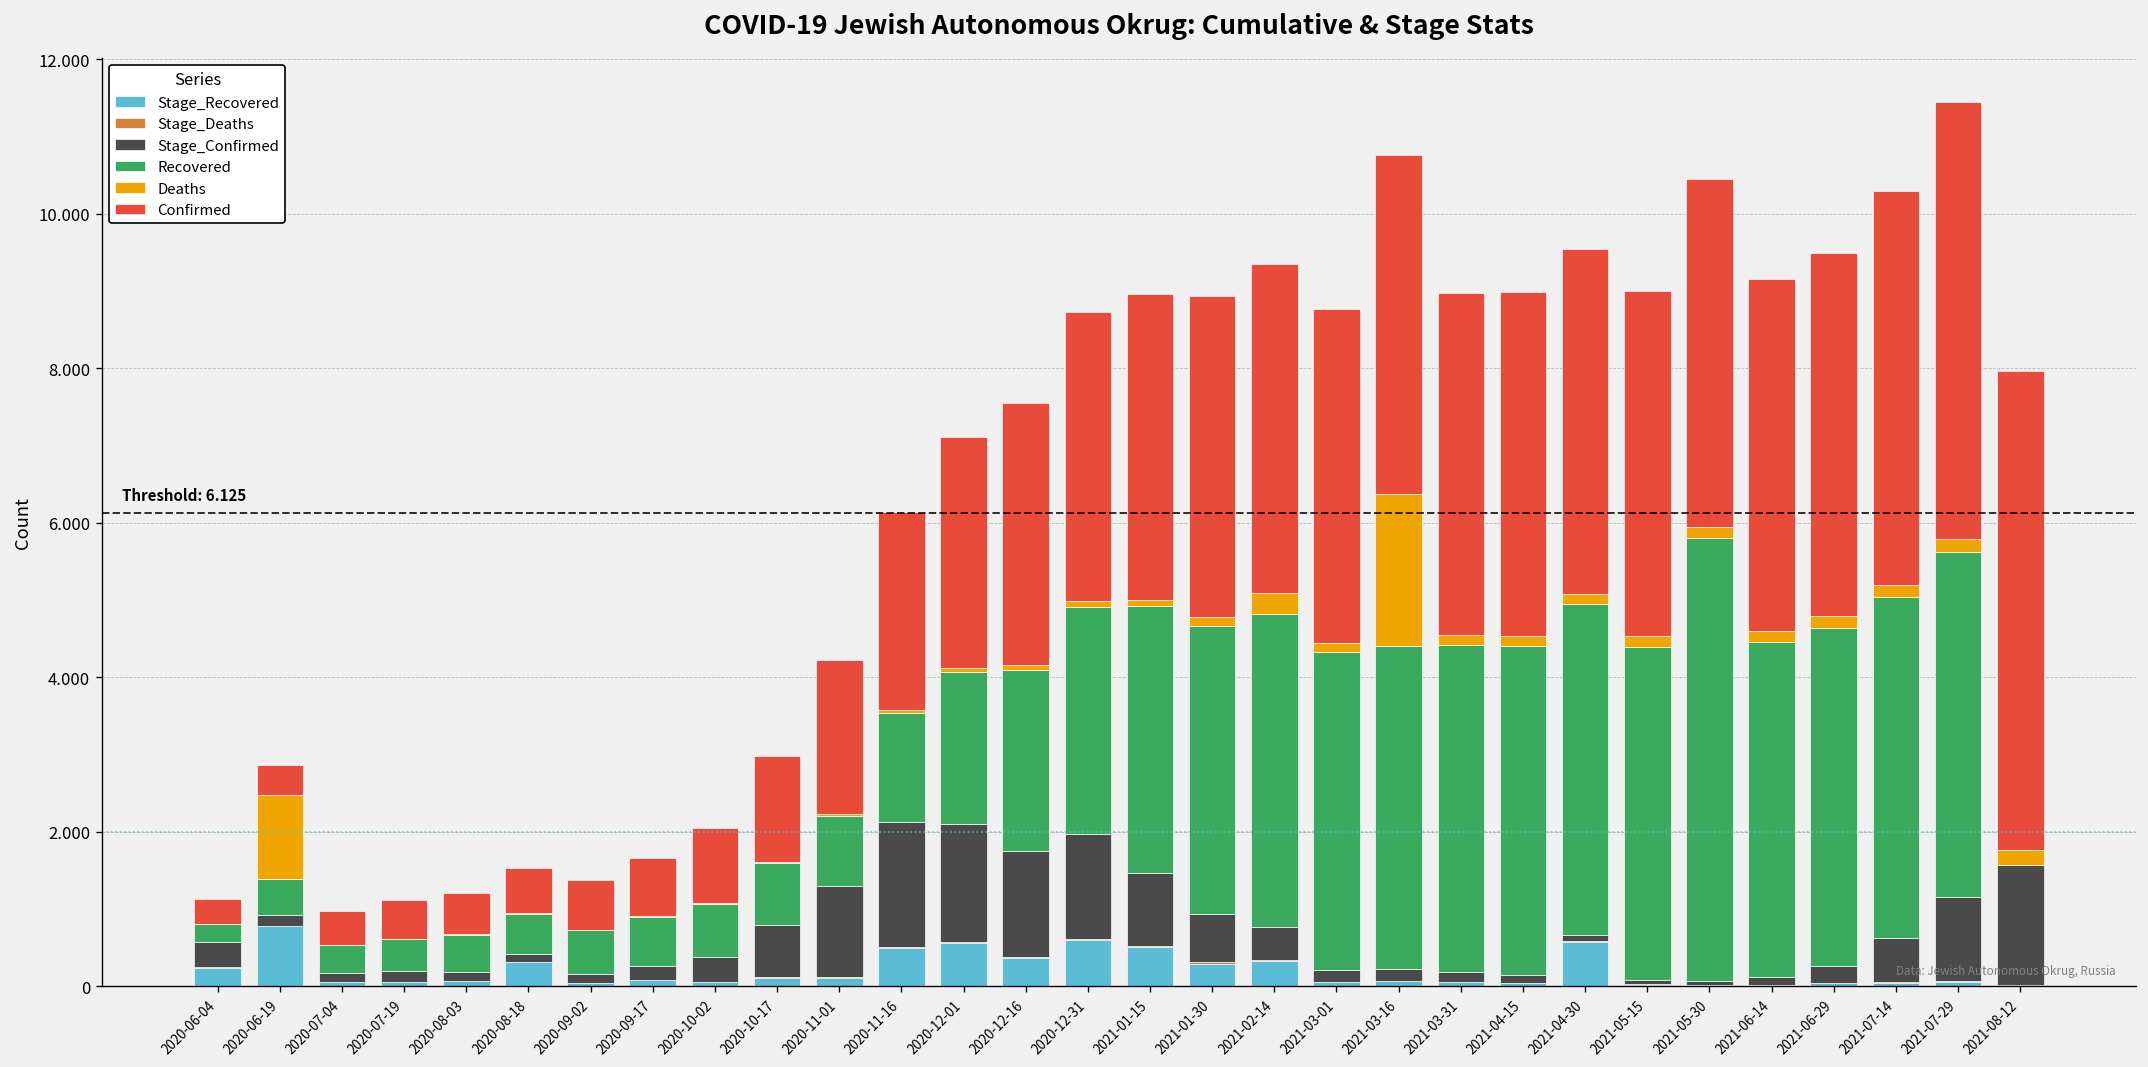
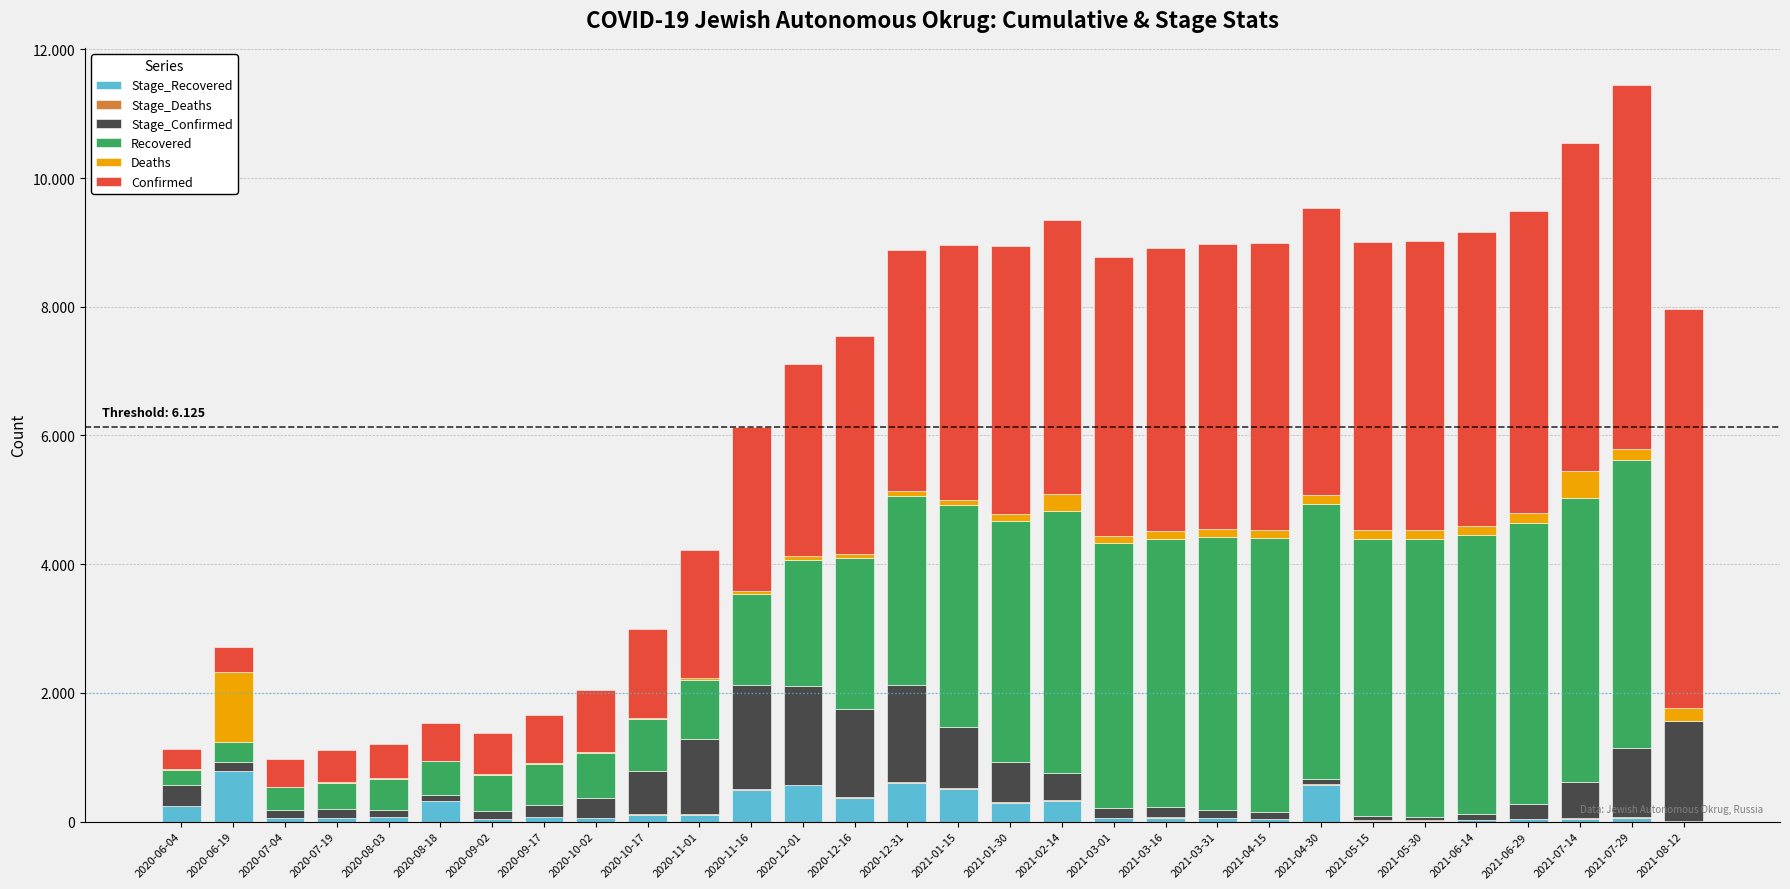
Recovered, 2020-06-19: 0.5 -> 0.3
Stage_Confirmed, 2020-12-31: 1.4 -> 1.5
Deaths, 2021-03-16: 2.0 -> 0.1
Recovered, 2021-05-30: 5.7 -> 4.3
Deaths, 2021-07-14: 0.2 -> 0.4
